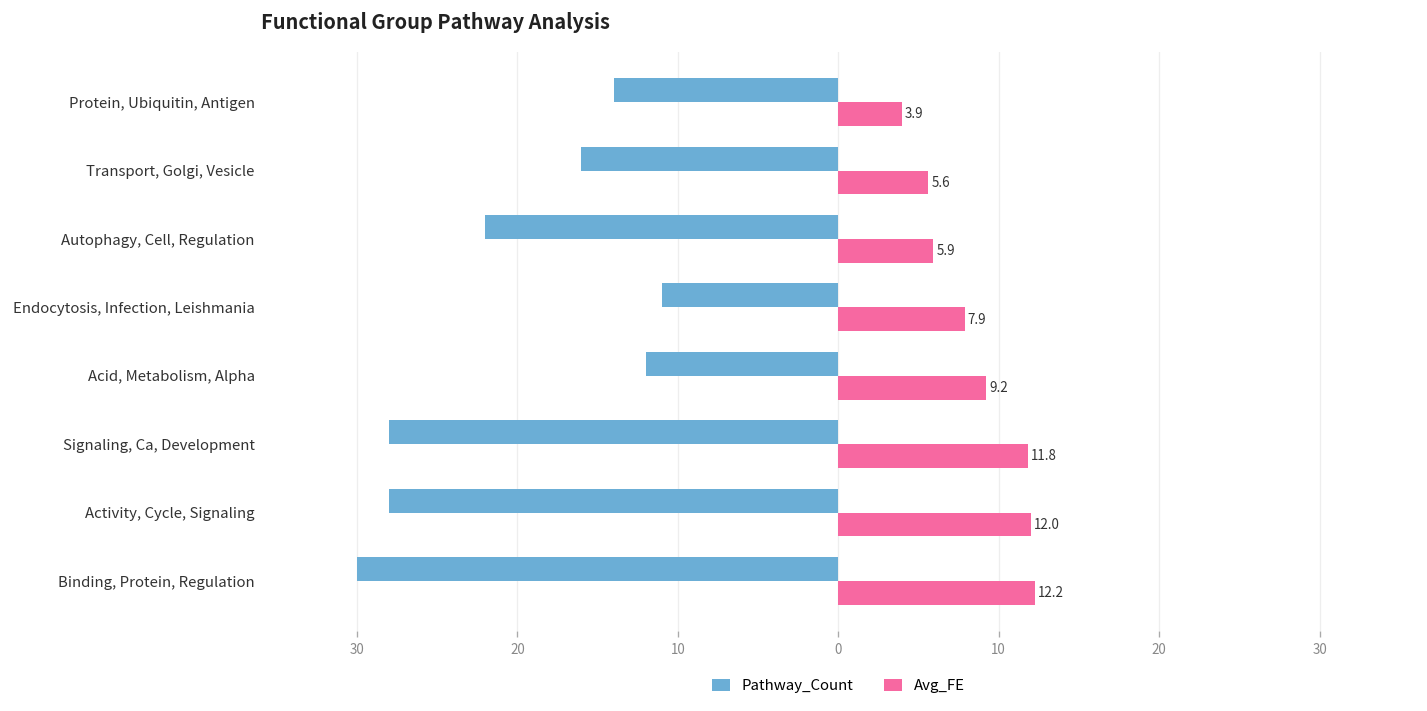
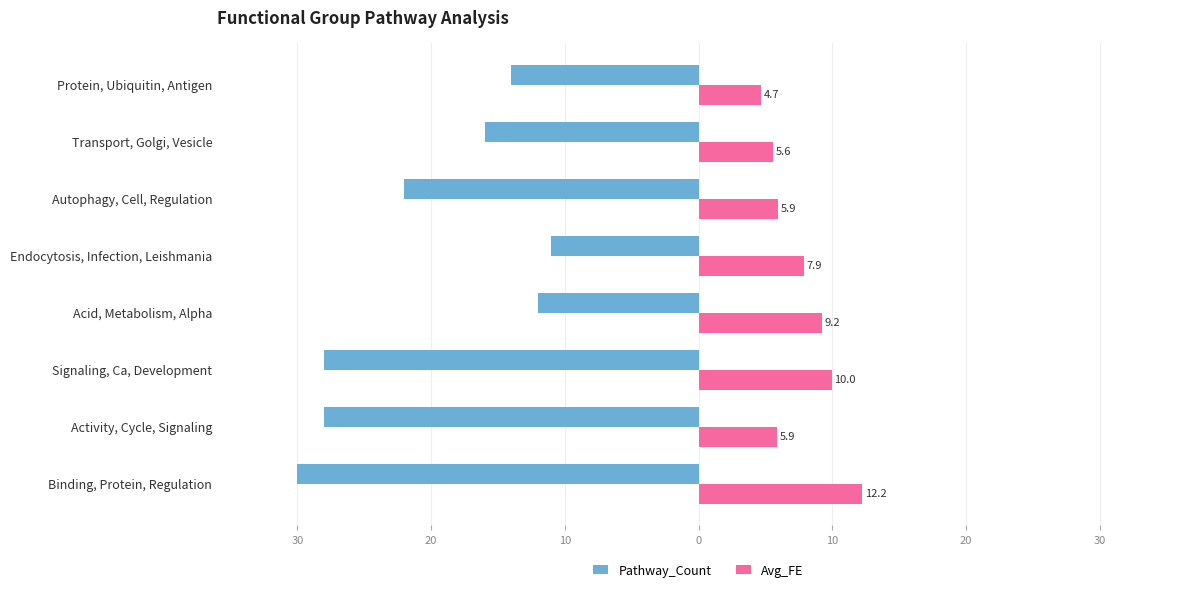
Avg_FE, Protein, Ubiquitin, Antigen: 3.9 -> 4.7
Avg_FE, Signaling, Ca, Development: 11.8 -> 10.0
Avg_FE, Activity, Cycle, Signaling: 12.0 -> 5.9
